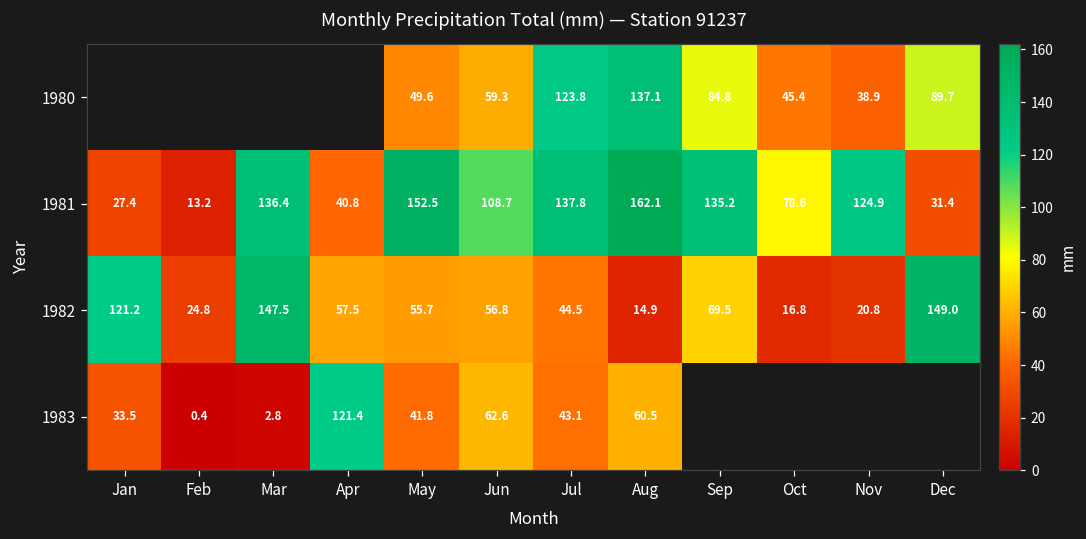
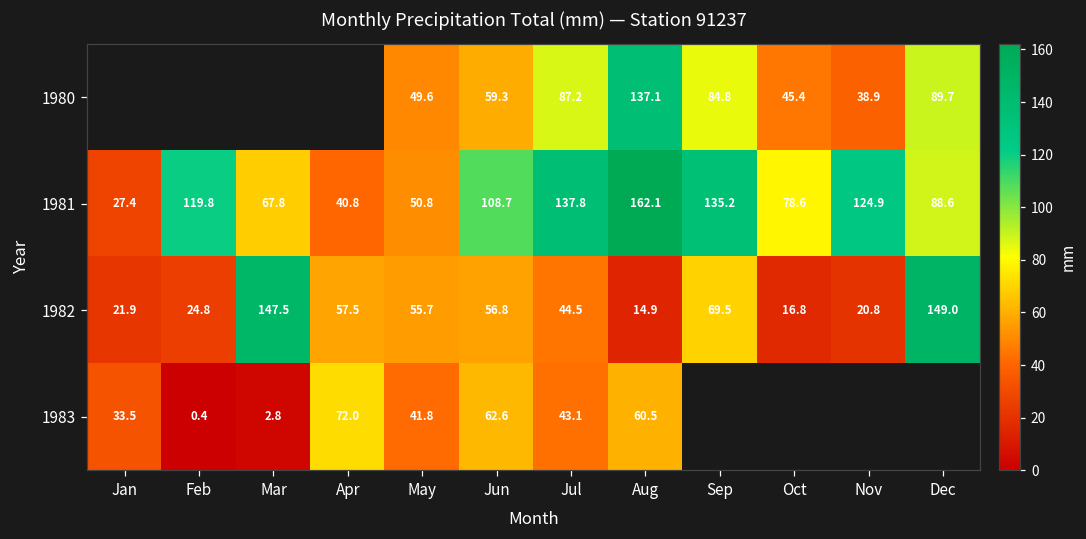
1980, Jul: 123.8 -> 87.2
1981, Feb: 13.2 -> 119.8
1981, Mar: 136.4 -> 67.8
1981, May: 152.5 -> 50.8
1981, Dec: 31.4 -> 88.6
1982, Jan: 121.2 -> 21.9
1983, Apr: 121.4 -> 72.0
